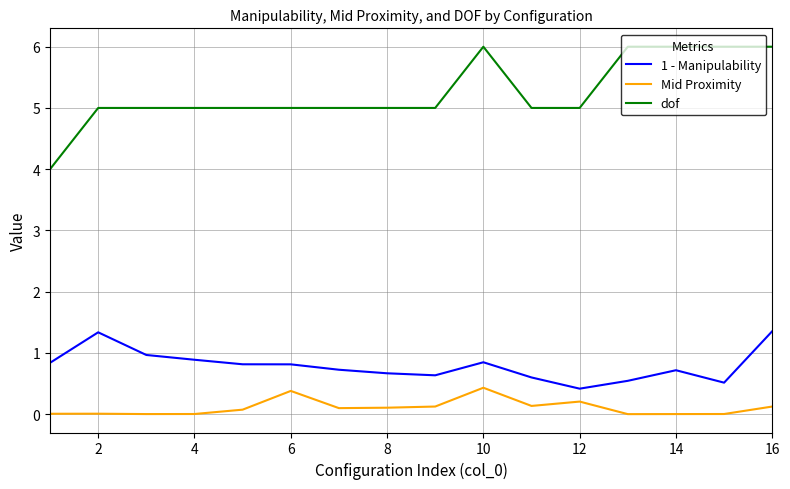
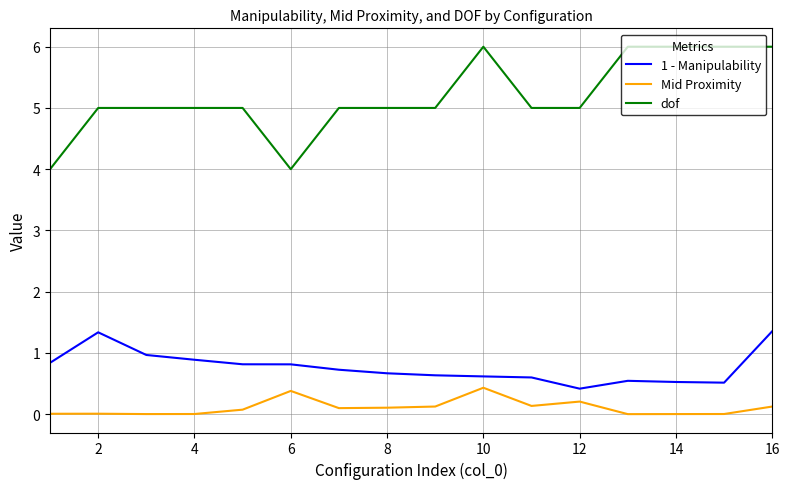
dof, 6: 5 -> 4
1 - Manipulability, 10: 0.8 -> 0.6
1 - Manipulability, 14: 0.7 -> 0.5
